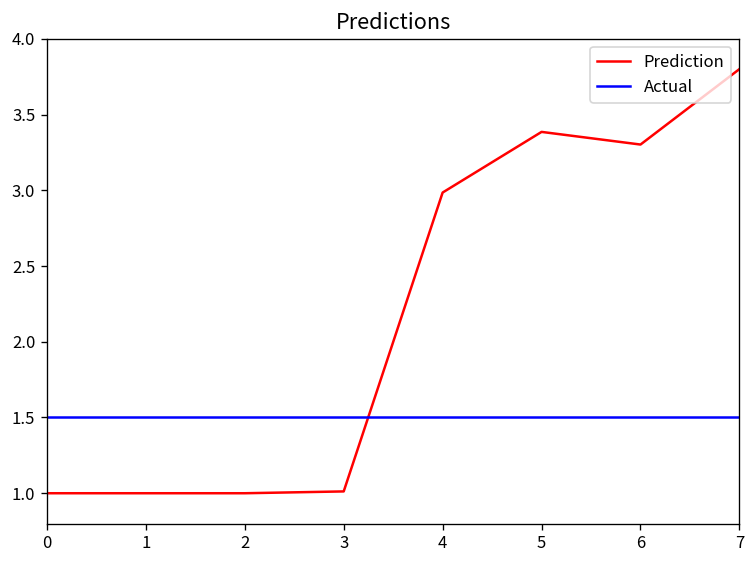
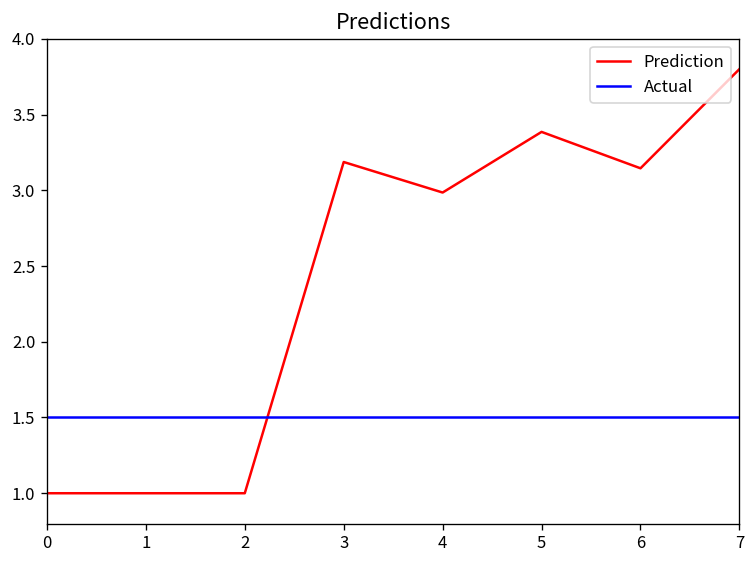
Prediction, 3: 1.01 -> 3.19
Prediction, 6: 3.30 -> 3.15
